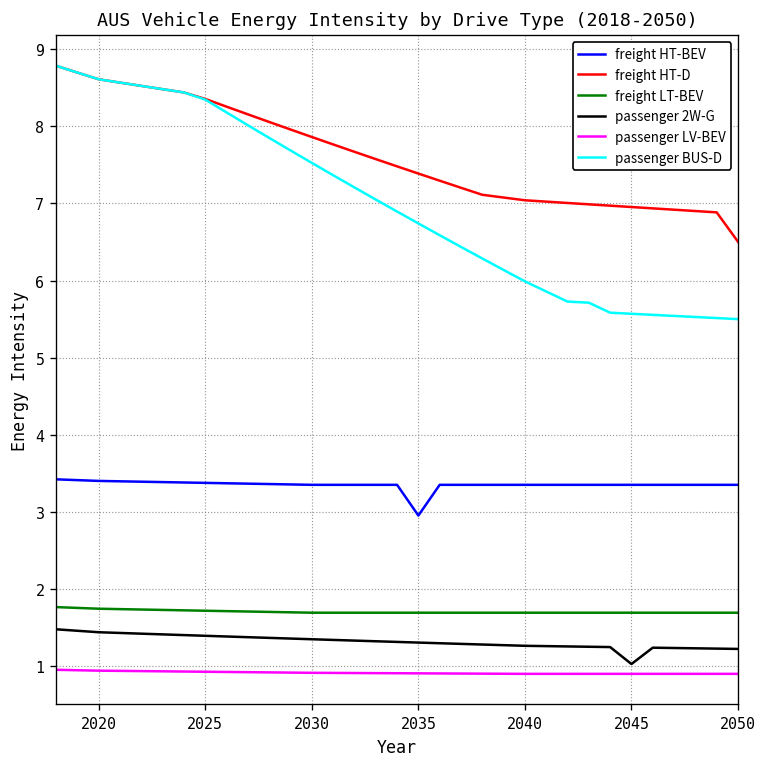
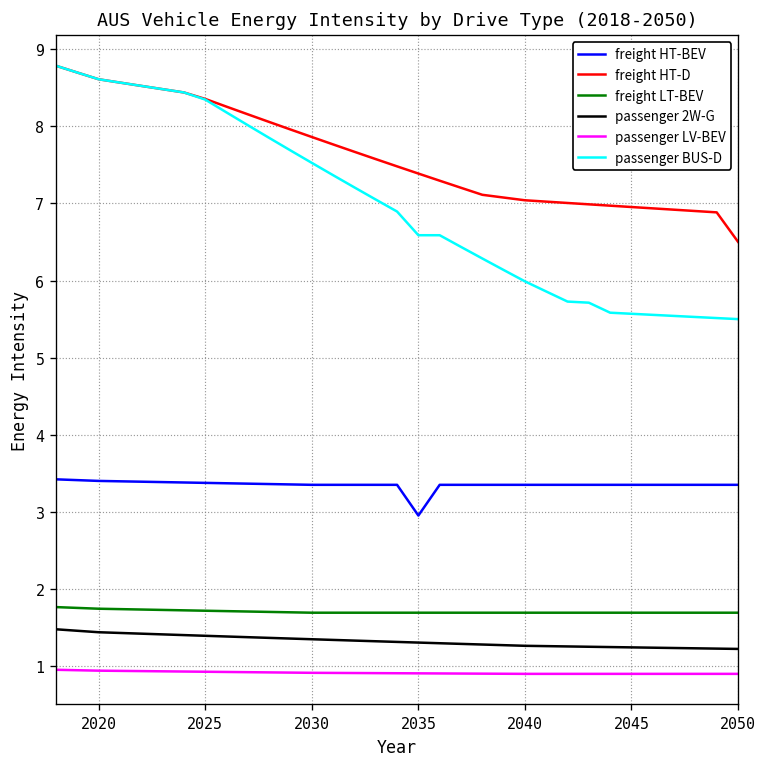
passenger BUS-D, 2035: 6.7 -> 6.6
passenger 2W-G, 2045: 1.0 -> 1.2
